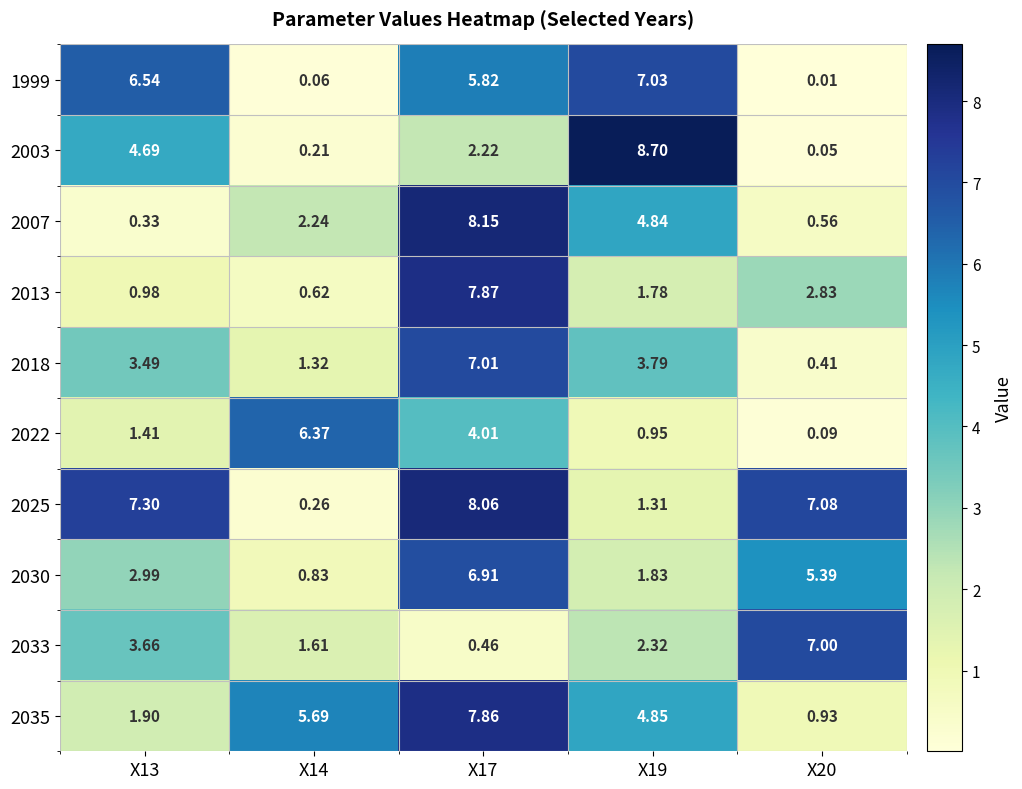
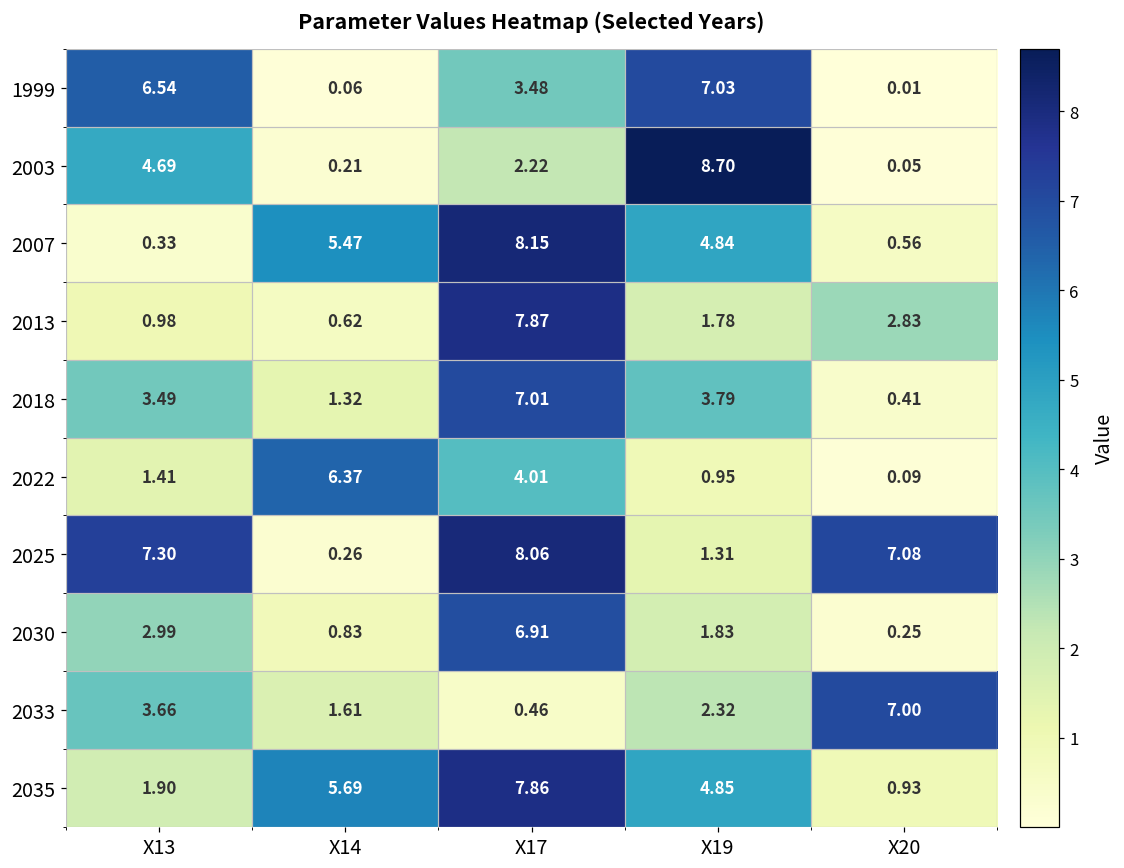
1999, X17: 5.82 -> 3.48
2007, X14: 2.24 -> 5.47
2030, X20: 5.39 -> 0.25
